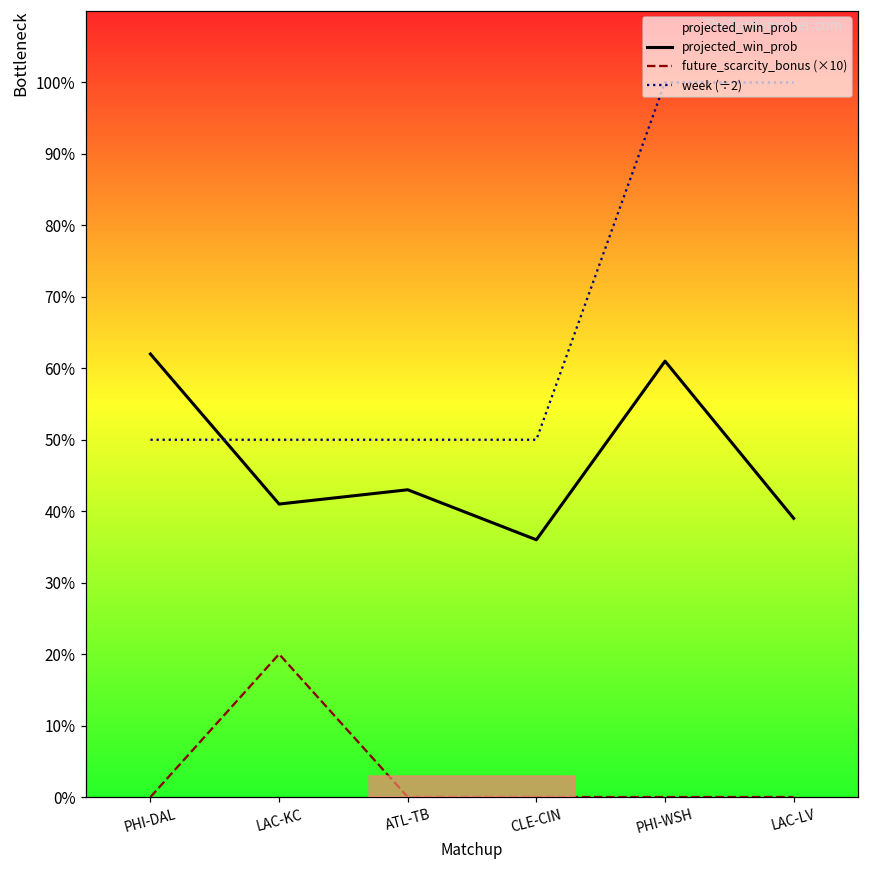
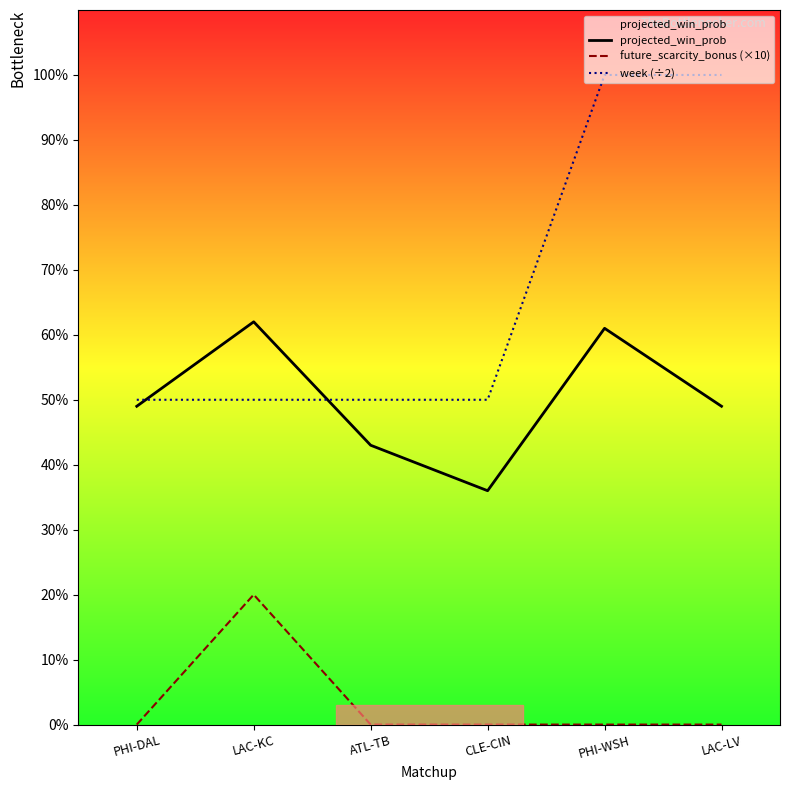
projected_win_prob, PHI-DAL: 62% -> 49%
projected_win_prob, LAC-KC: 41% -> 62%
projected_win_prob, LAC-LV: 39% -> 49%
